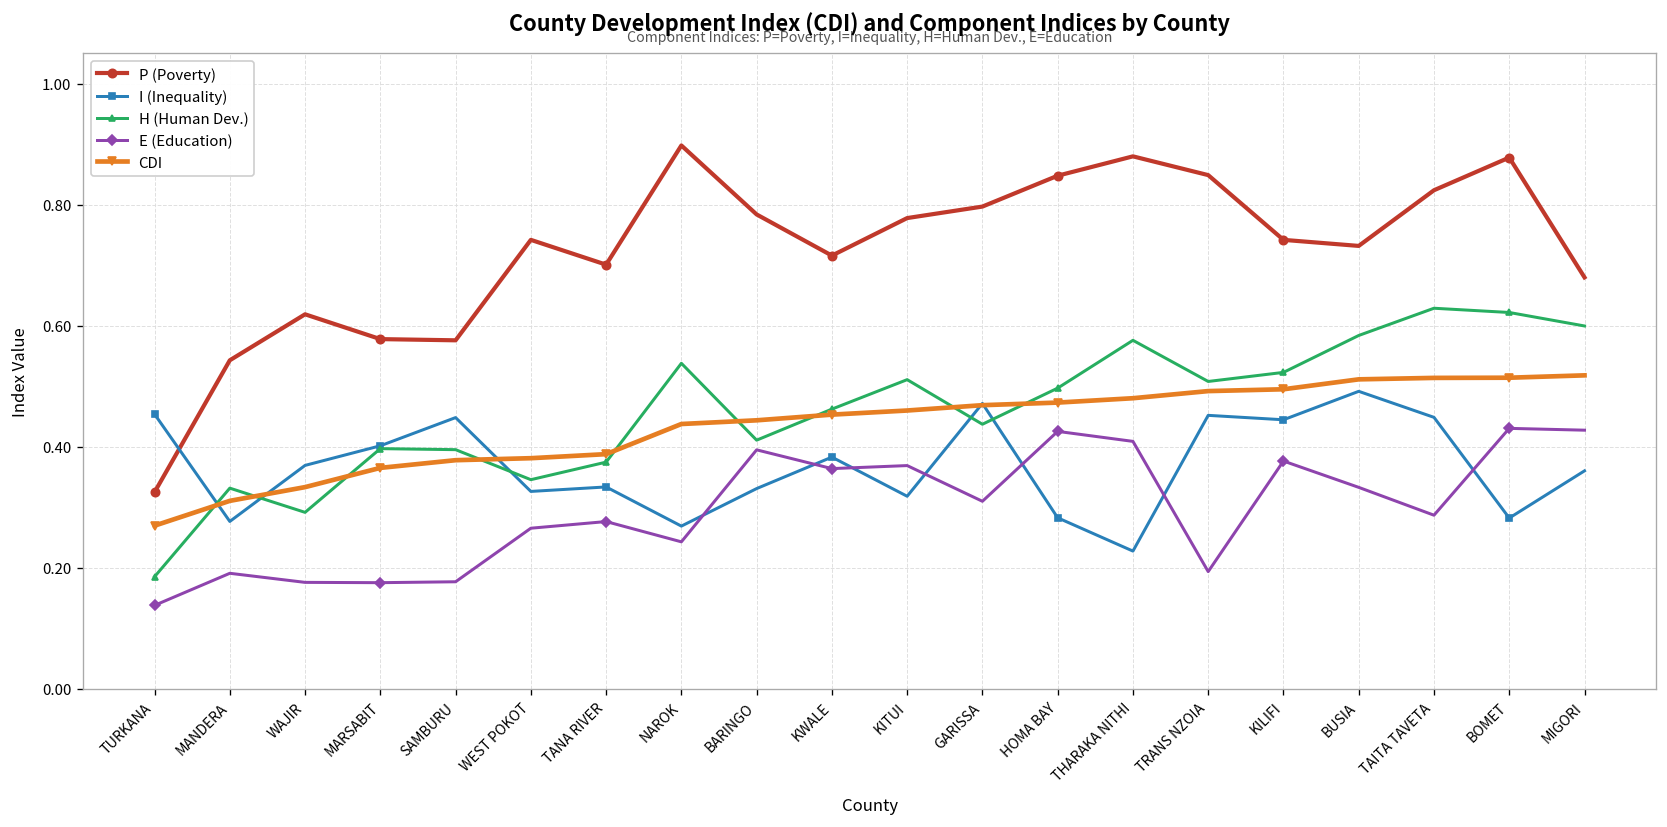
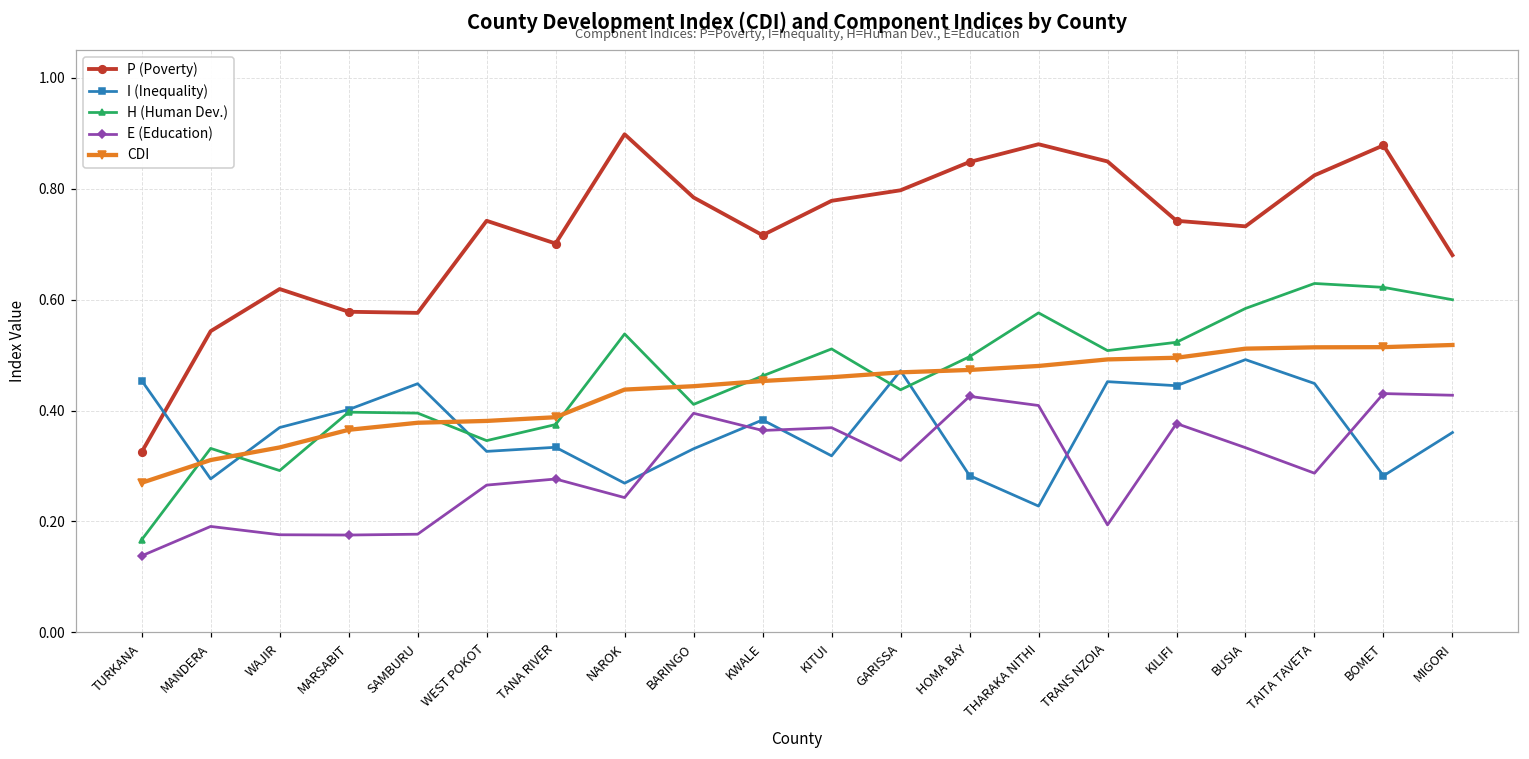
H (Human Dev.), TURKANA: 0.19 -> 0.17
